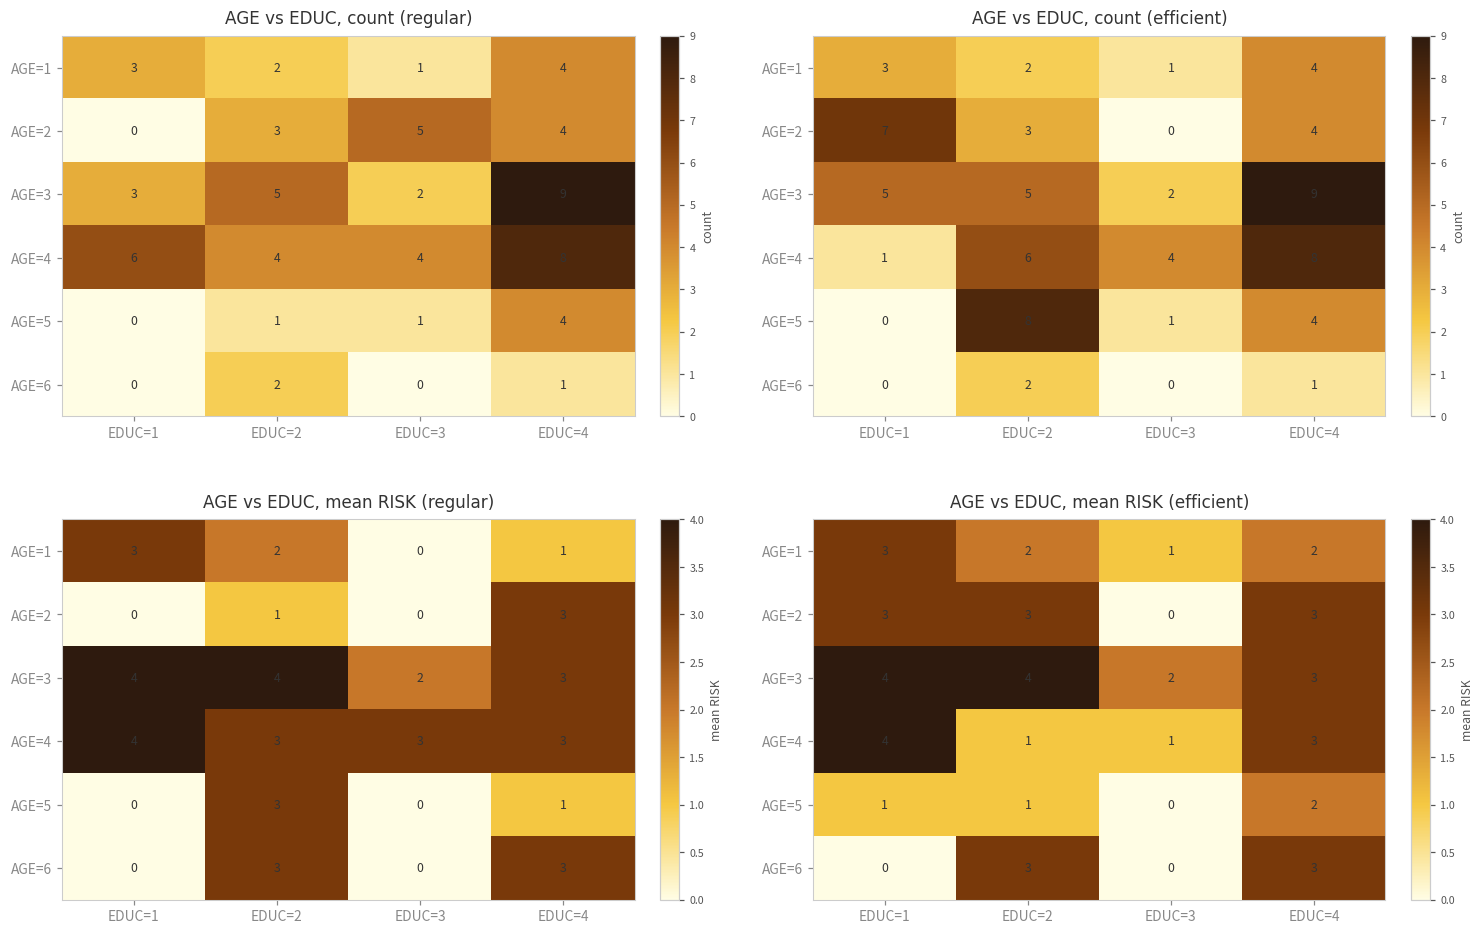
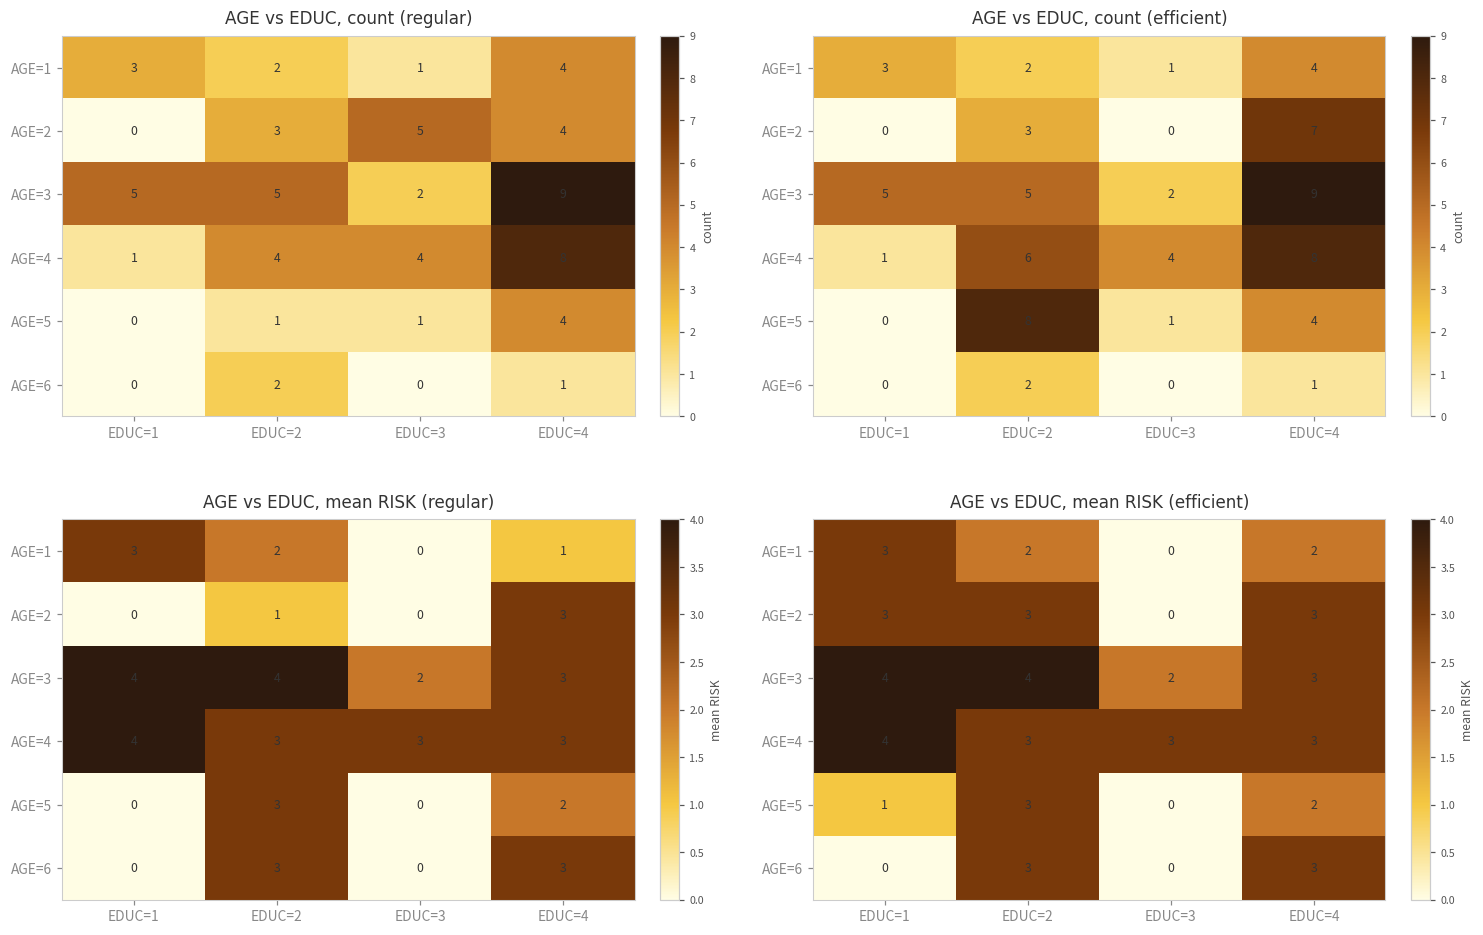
AGE vs EDUC, count (regular), AGE=3, EDUC=1: 3 -> 5
AGE vs EDUC, count (regular), AGE=4, EDUC=1: 6 -> 1
AGE vs EDUC, count (efficient), AGE=2, EDUC=1: 7 -> 0
AGE vs EDUC, count (efficient), AGE=2, EDUC=4: 4 -> 7
AGE vs EDUC, mean RISK (regular), AGE=5, EDUC=4: 1 -> 2
AGE vs EDUC, mean RISK (efficient), AGE=1, EDUC=3: 1 -> 0
AGE vs EDUC, mean RISK (efficient), AGE=4, EDUC=2: 1 -> 3
AGE vs EDUC, mean RISK (efficient), AGE=4, EDUC=3: 1 -> 3
AGE vs EDUC, mean RISK (efficient), AGE=5, EDUC=2: 1 -> 3
